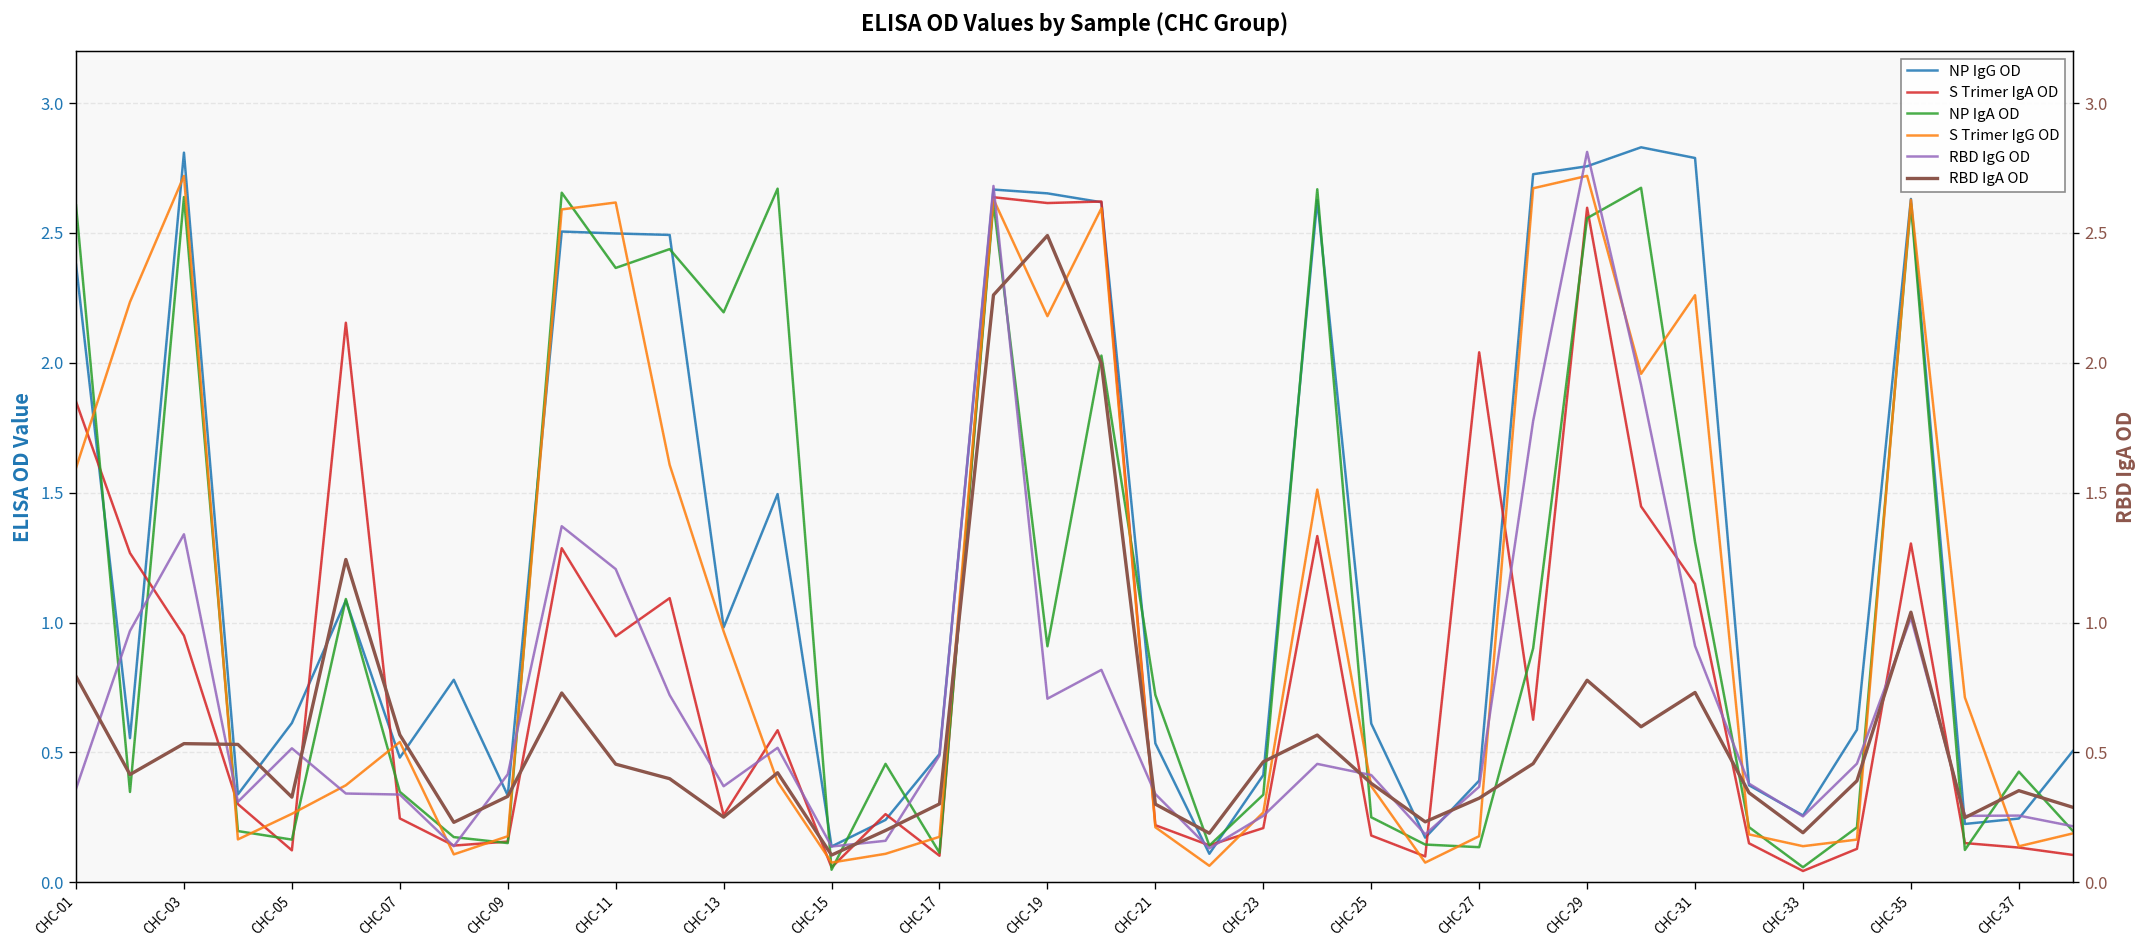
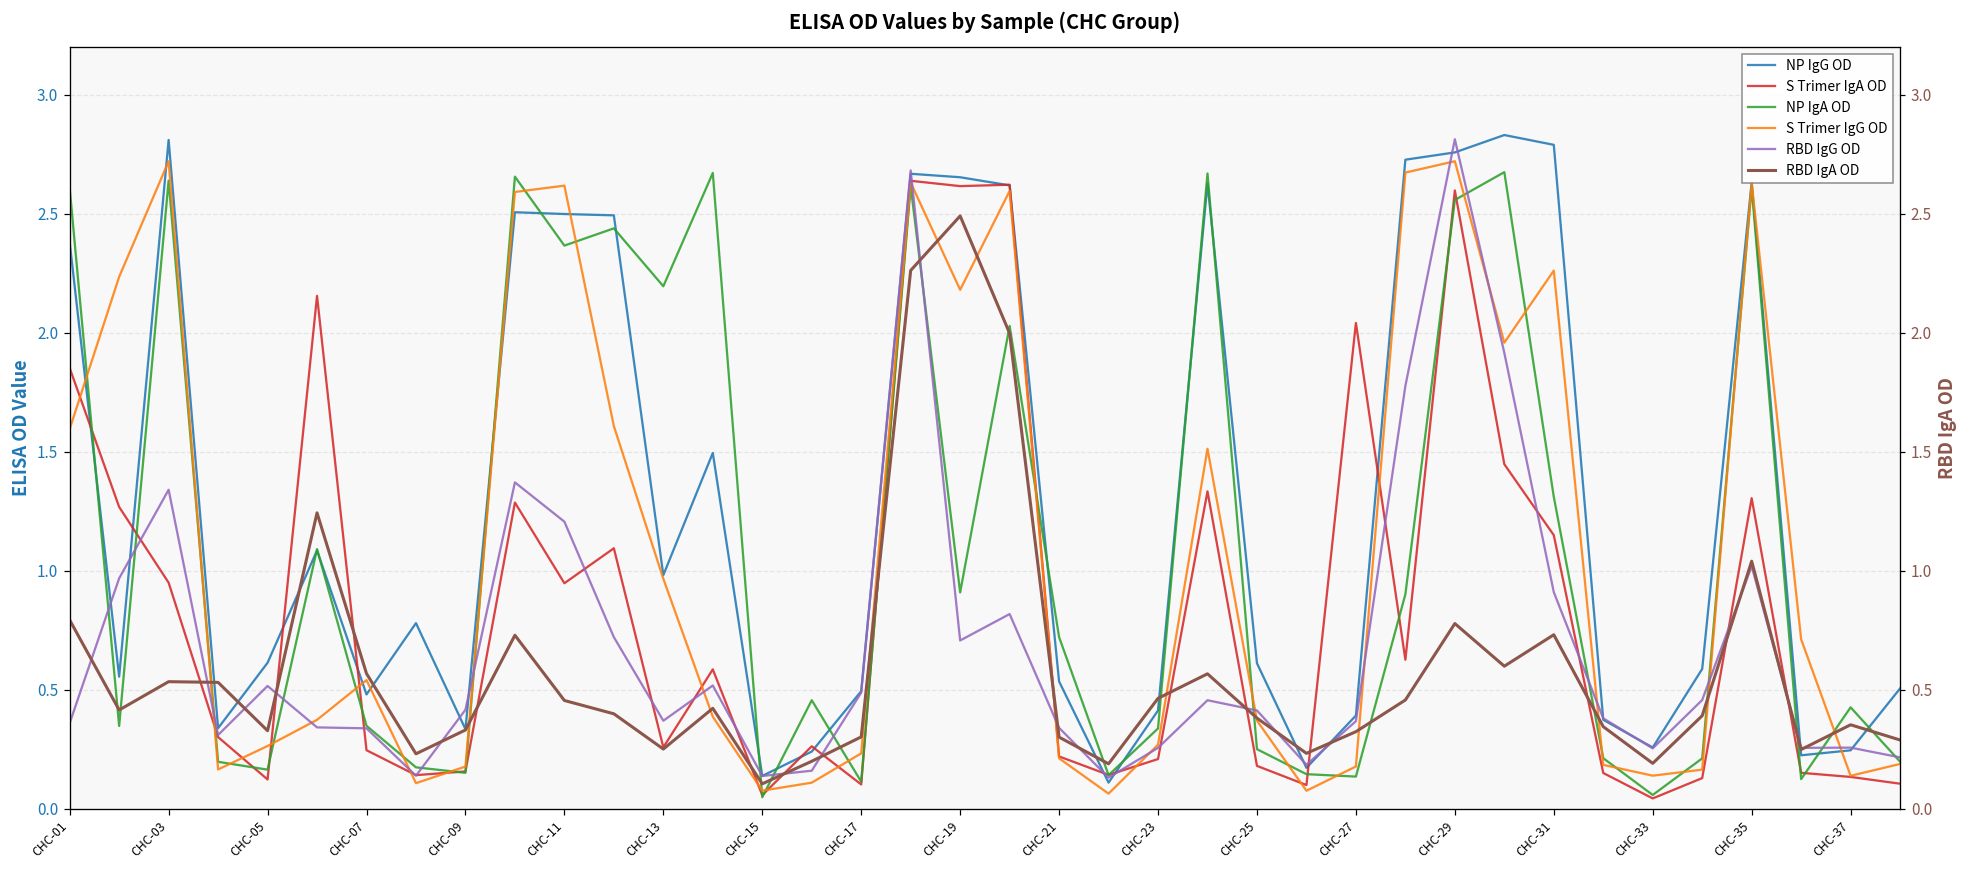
S Trimer IgG OD, CHC-17: 0.18 -> 0.23
